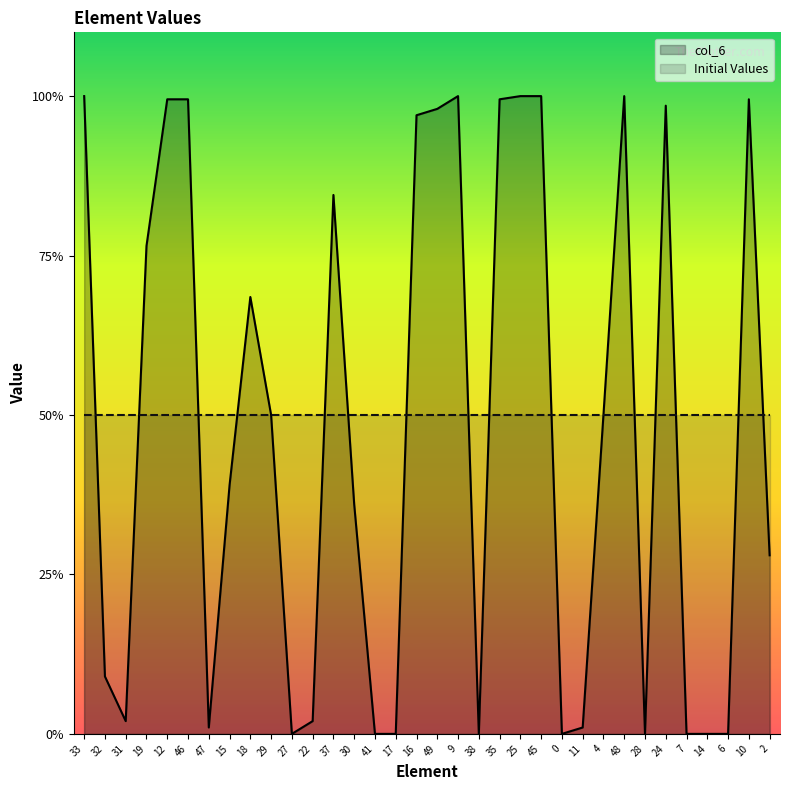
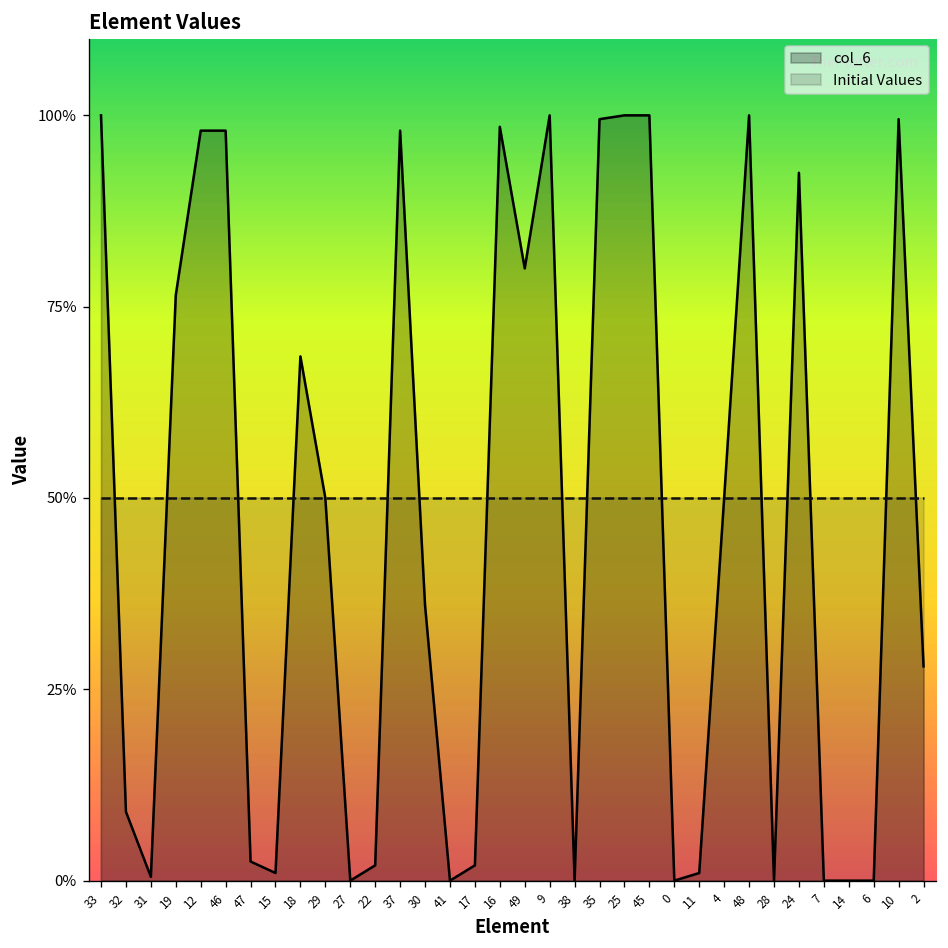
col_6, 31: 2% -> 1%
col_6, 12: 100% -> 98%
col_6, 46: 100% -> 98%
col_6, 47: 1% -> 3%
col_6, 15: 39% -> 1%
col_6, 37: 85% -> 98%
col_6, 17: 0% -> 2%
col_6, 16: 97% -> 99%
col_6, 49: 98% -> 80%
col_6, 24: 99% -> 93%
